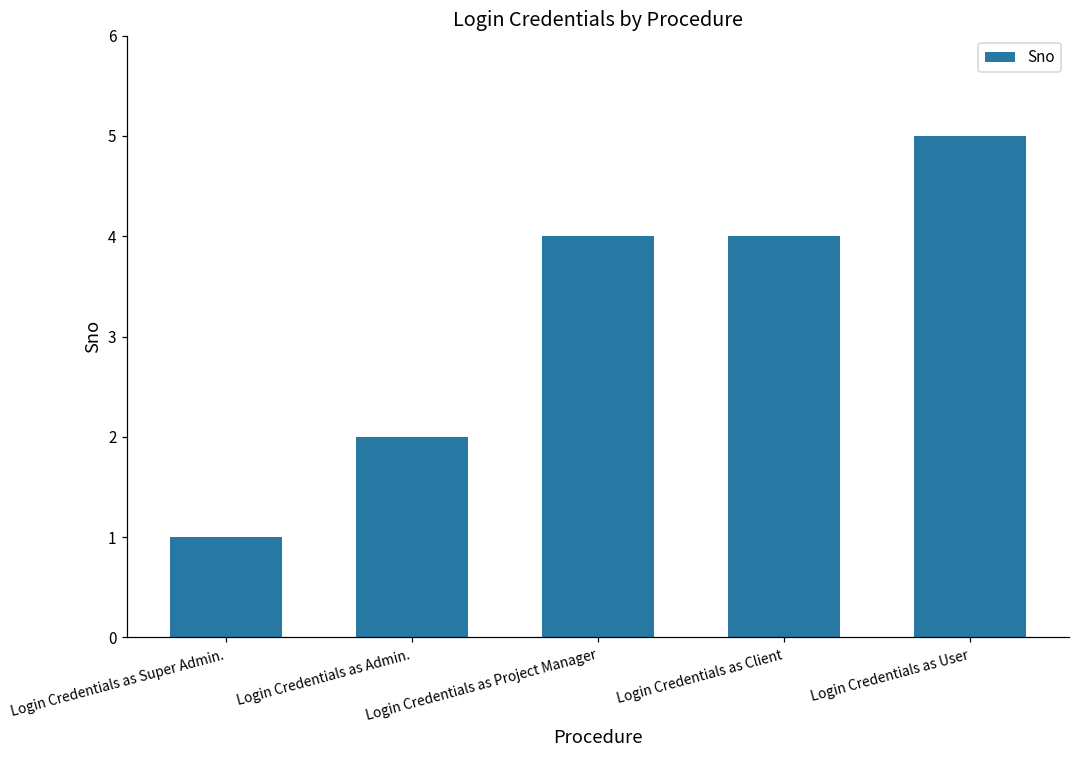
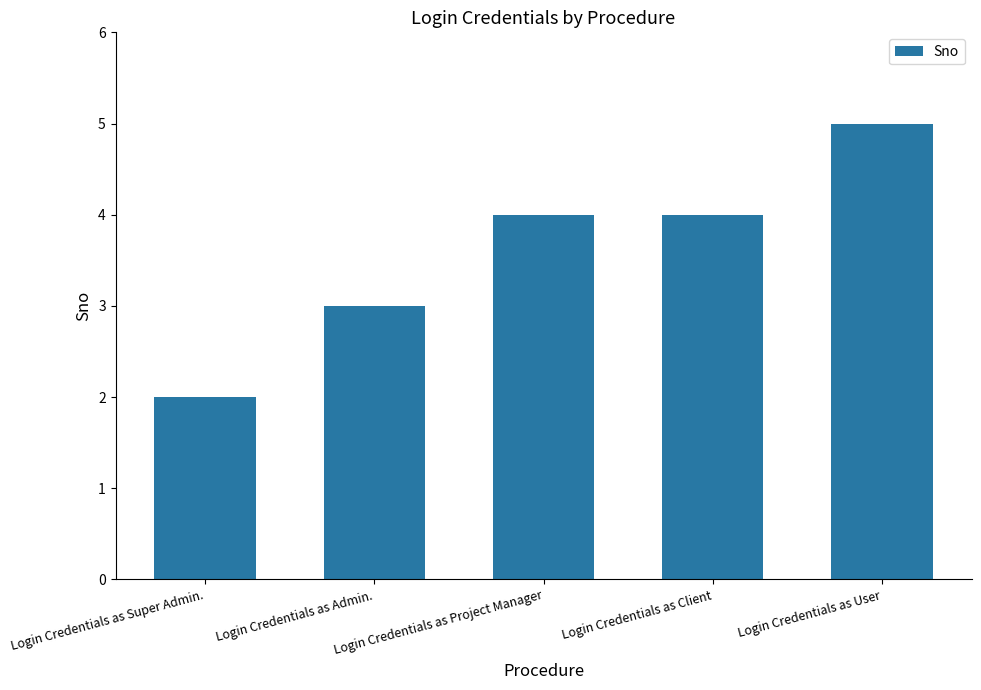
Login Credentials as Super Admin.: 1 -> 2
Login Credentials as Admin.: 2 -> 3
